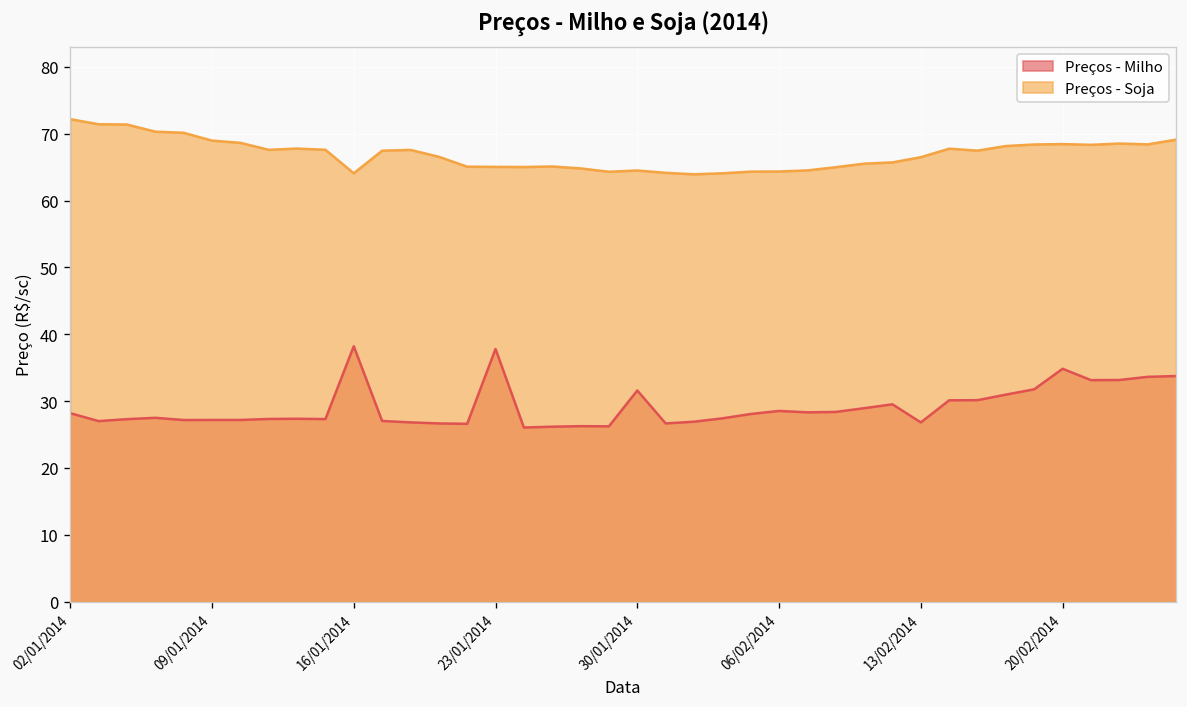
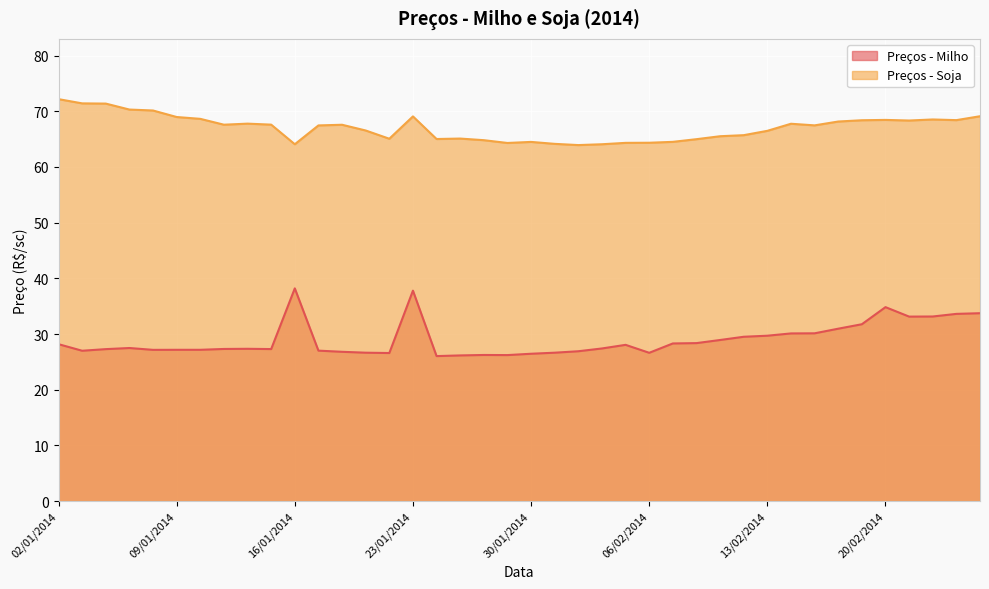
Preços - Soja, 23/01/2014: 65 -> 69
Preços - Milho, 30/01/2014: 32 -> 26
Preços - Milho, 06/02/2014: 29 -> 27
Preços - Milho, 13/02/2014: 27 -> 30
